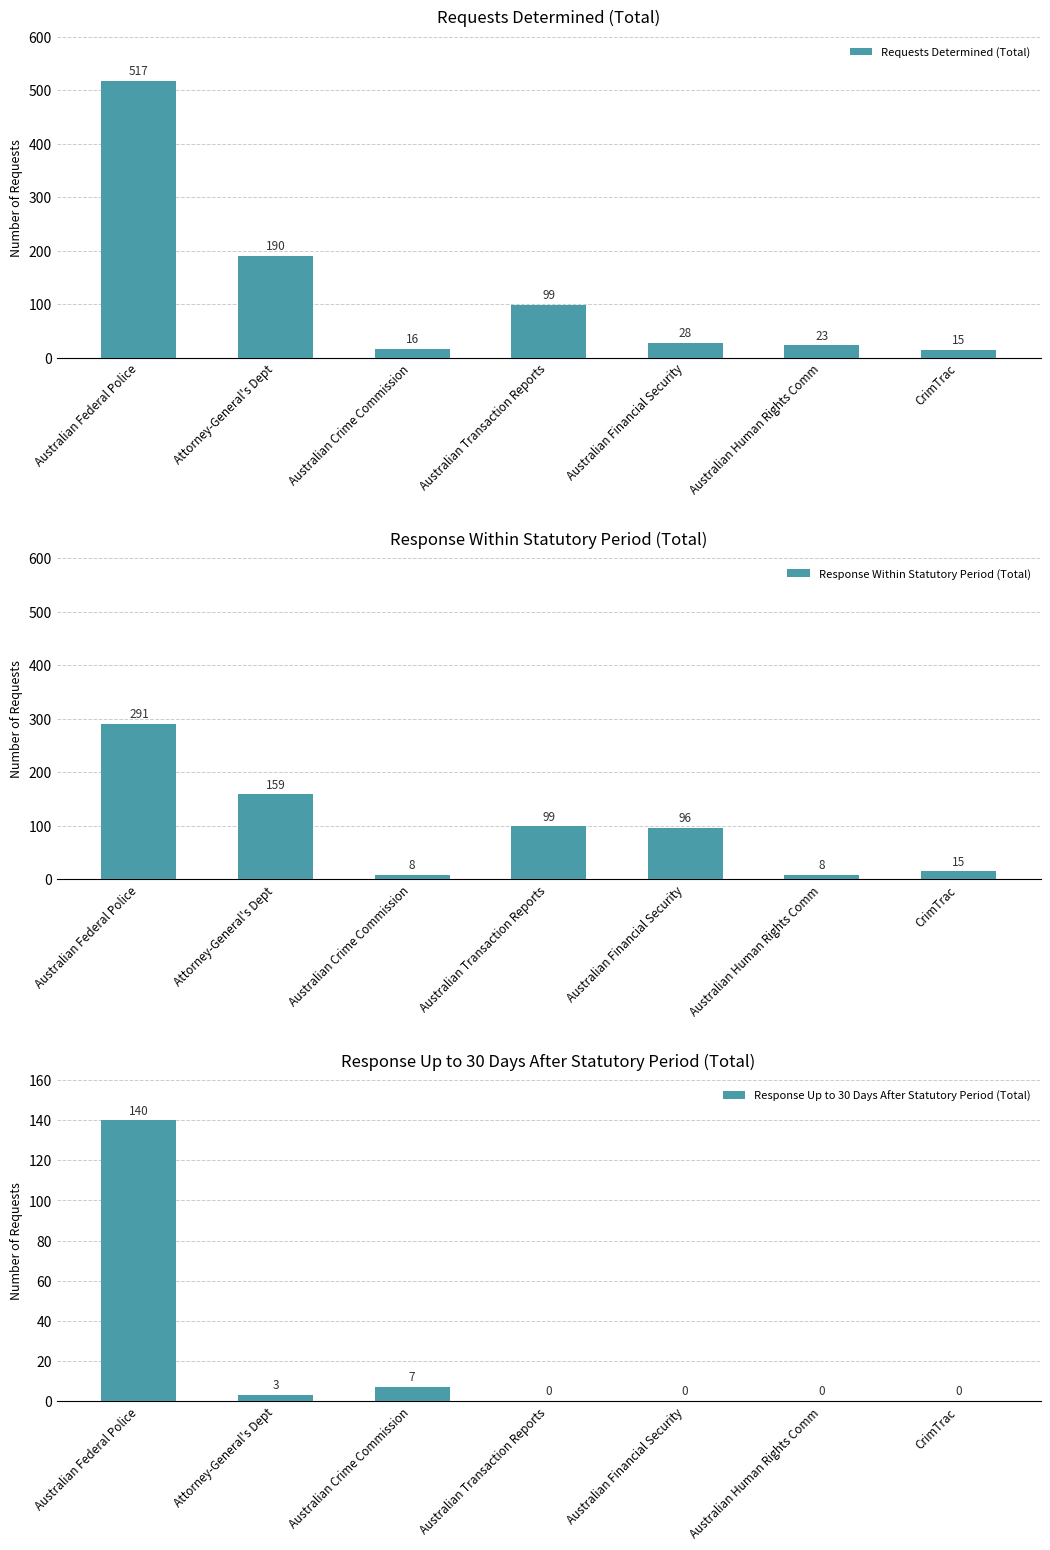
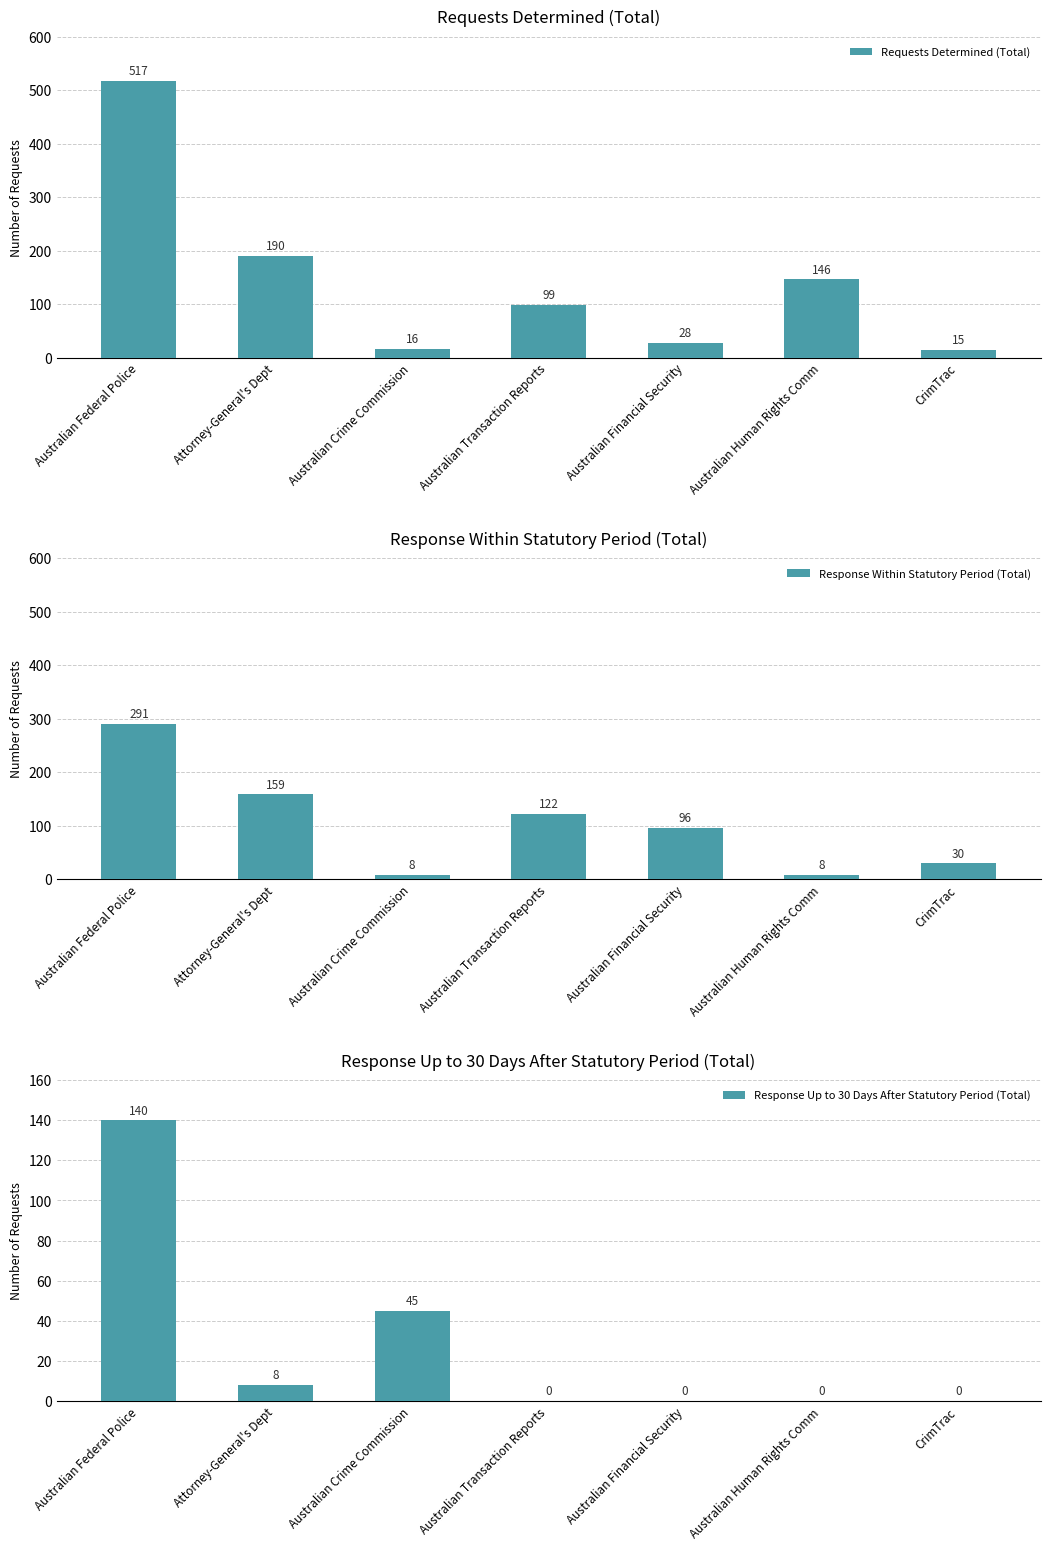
Requests Determined (Total), Australian Human Rights Comm: 23 -> 146
Response Within Statutory Period (Total), Australian Transaction Reports: 99 -> 122
Response Within Statutory Period (Total), CrimTrac: 15 -> 30
Response Up to 30 Days After Statutory Period (Total), Attorney-General's Dept: 3 -> 8
Response Up to 30 Days After Statutory Period (Total), Australian Crime Commission: 7 -> 45
